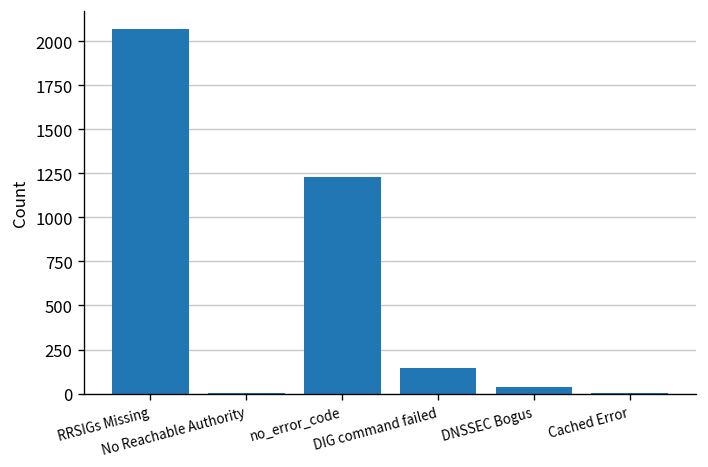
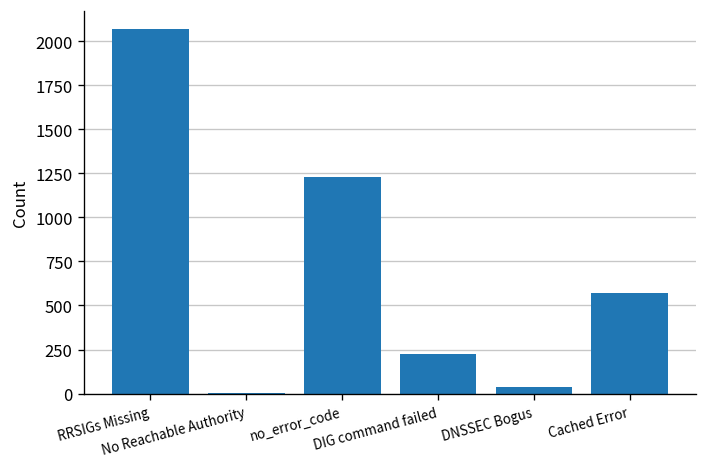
DIG command failed: 140 -> 230
Cached Error: 0 -> 570
